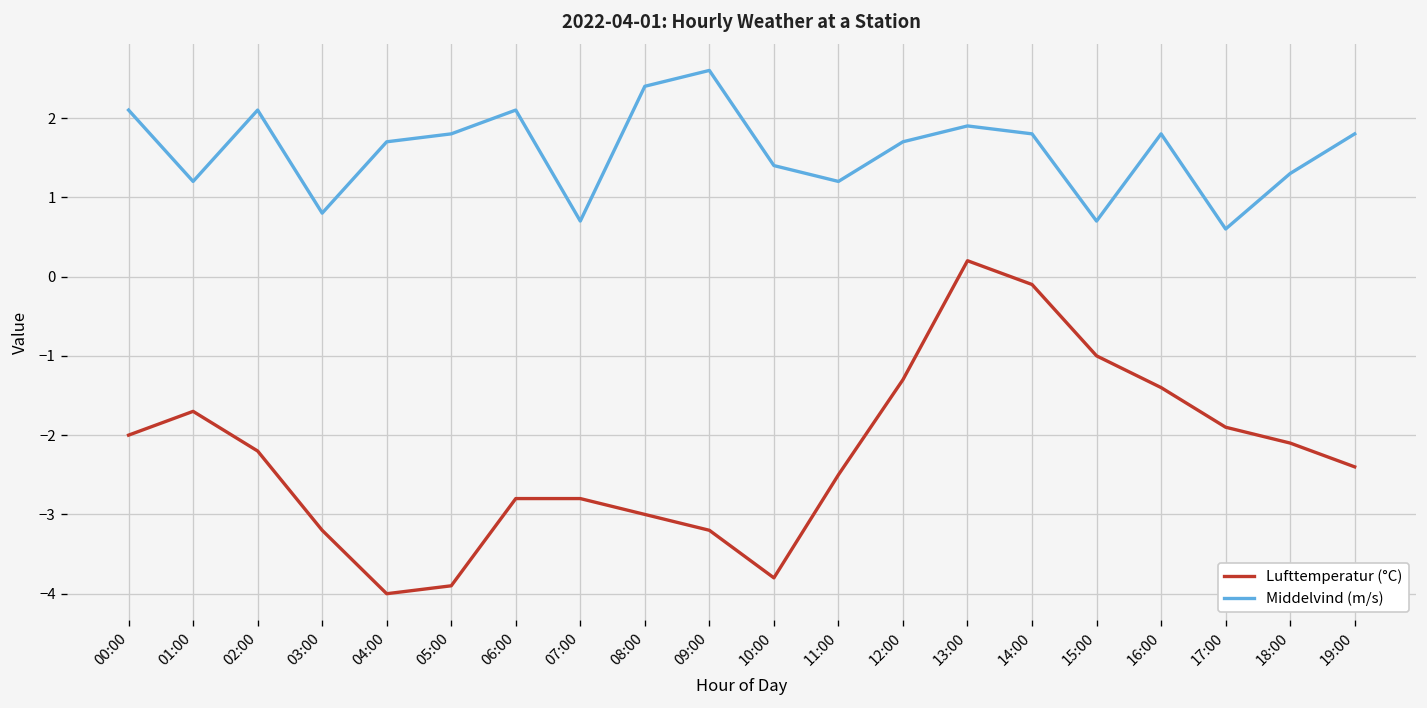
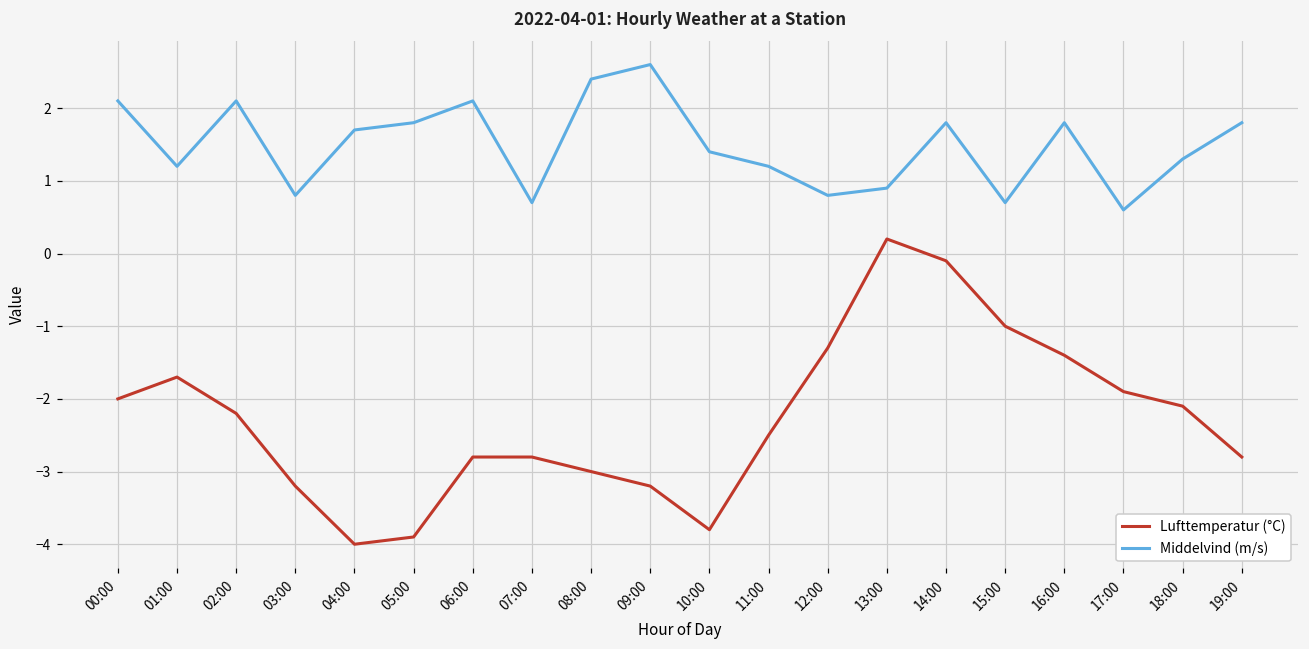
Middelvind (m/s), 12:00: 1.7 -> 0.8
Middelvind (m/s), 13:00: 1.9 -> 0.9
Lufttemperatur (°C), 19:00: -2.4 -> -2.8
